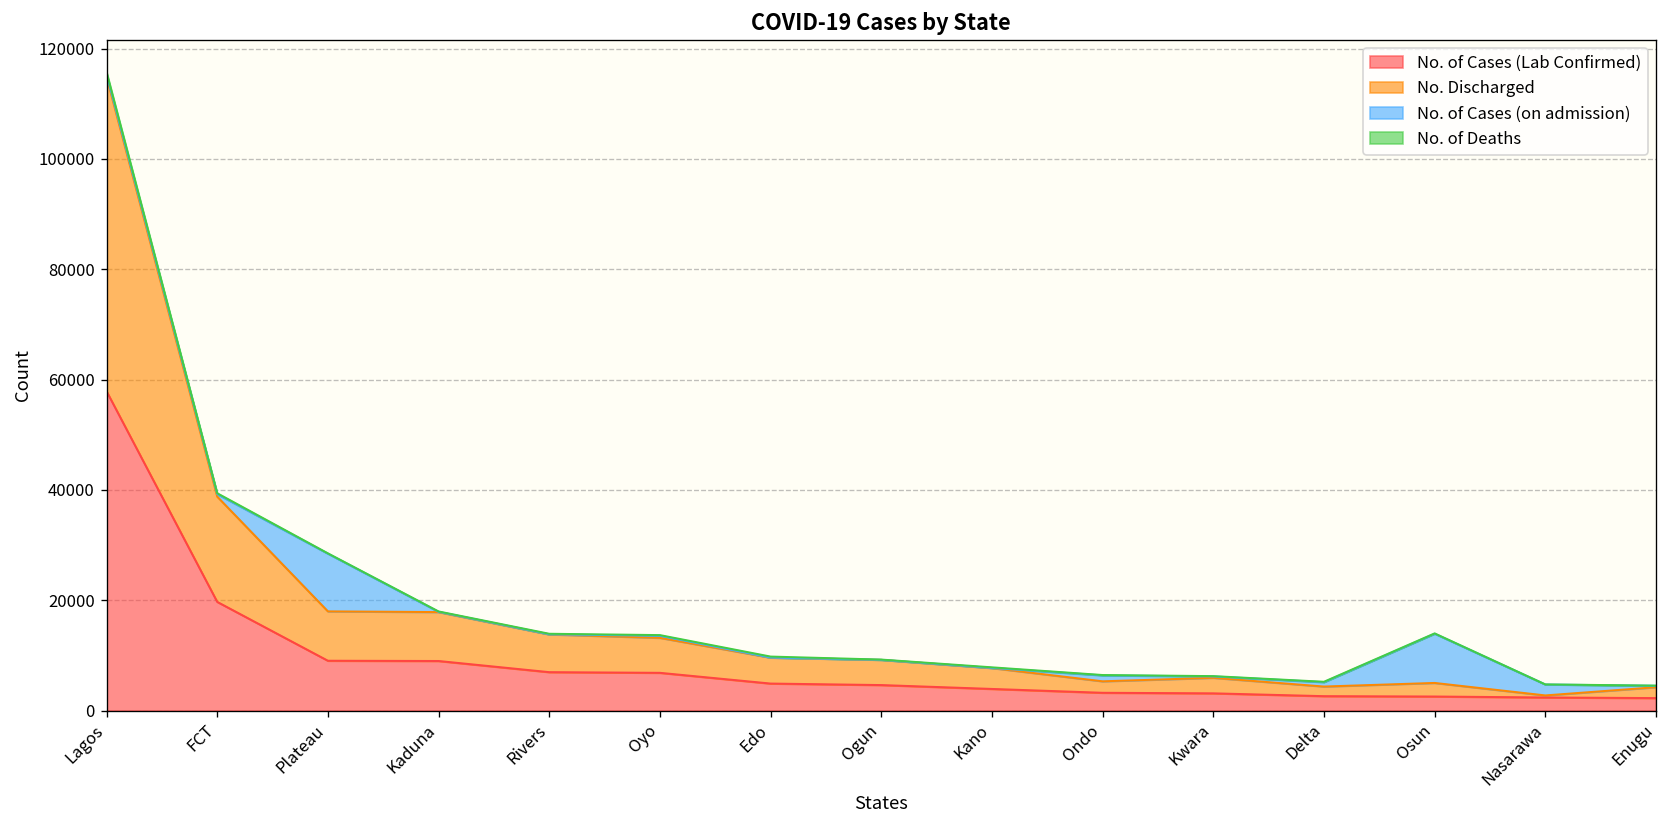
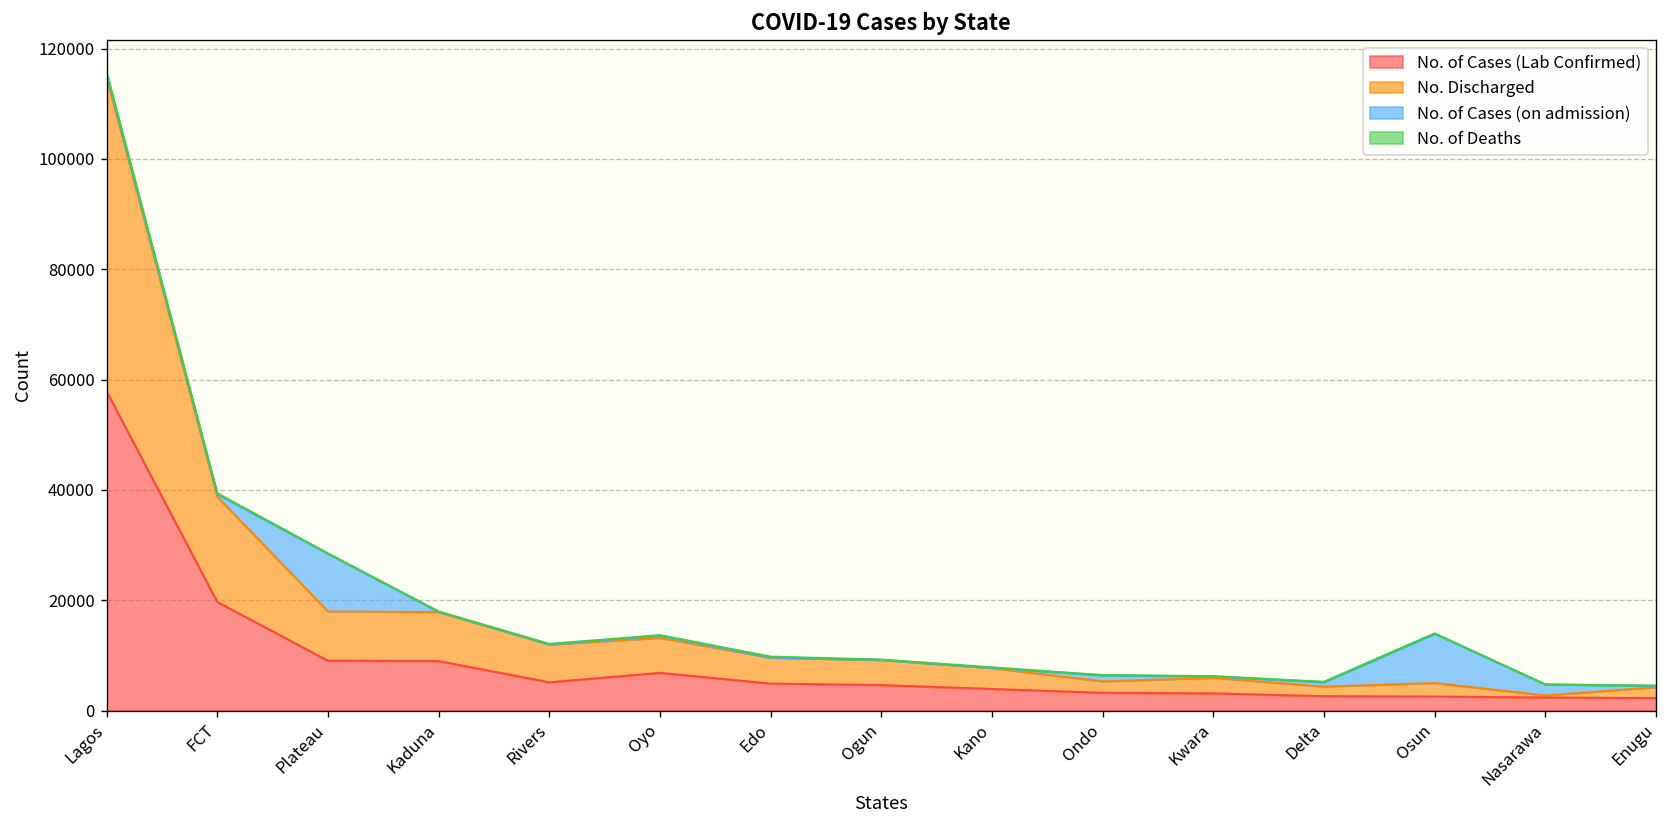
No. of Cases (Lab Confirmed), Rivers: 7000 -> 5000
